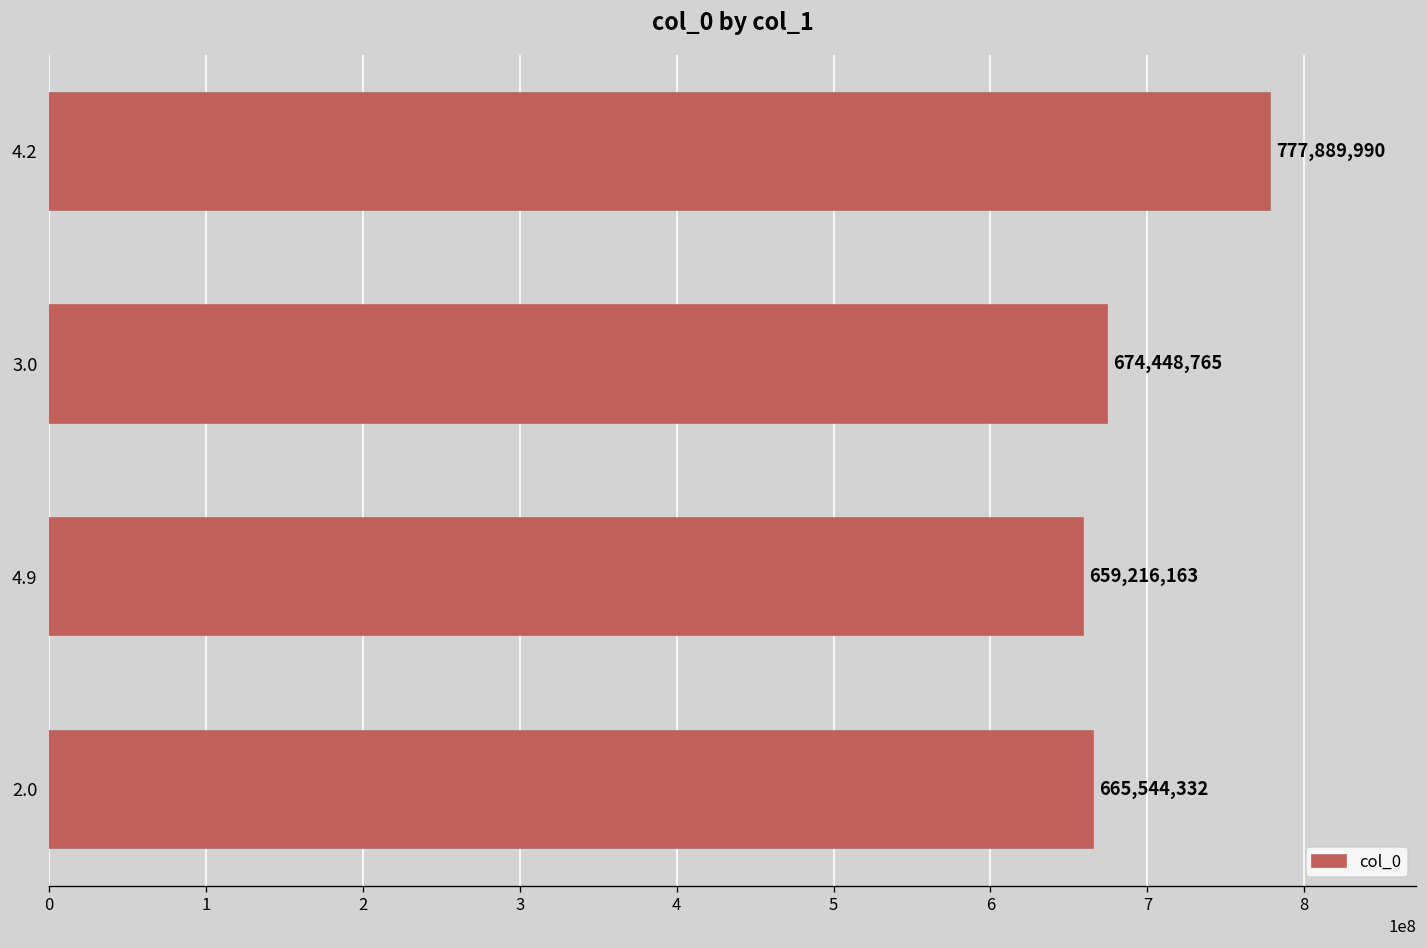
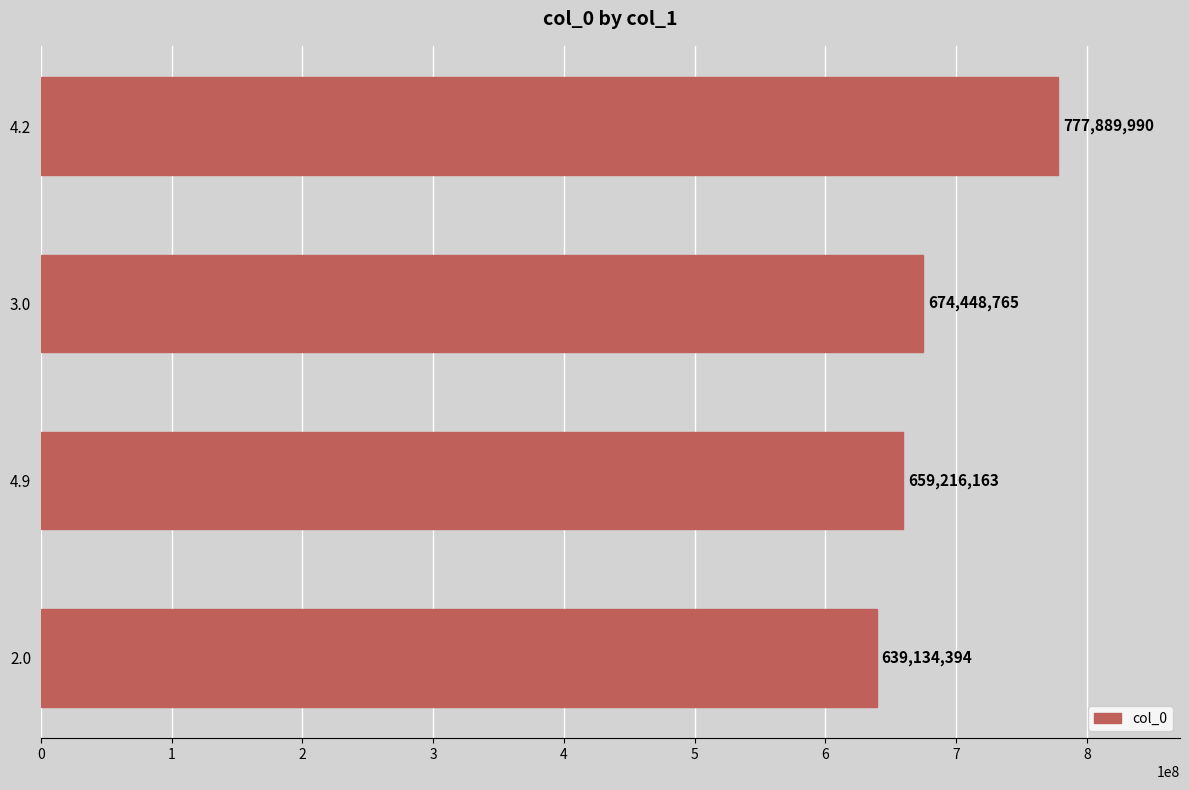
2.0: 665,544,332 -> 639,134,394
